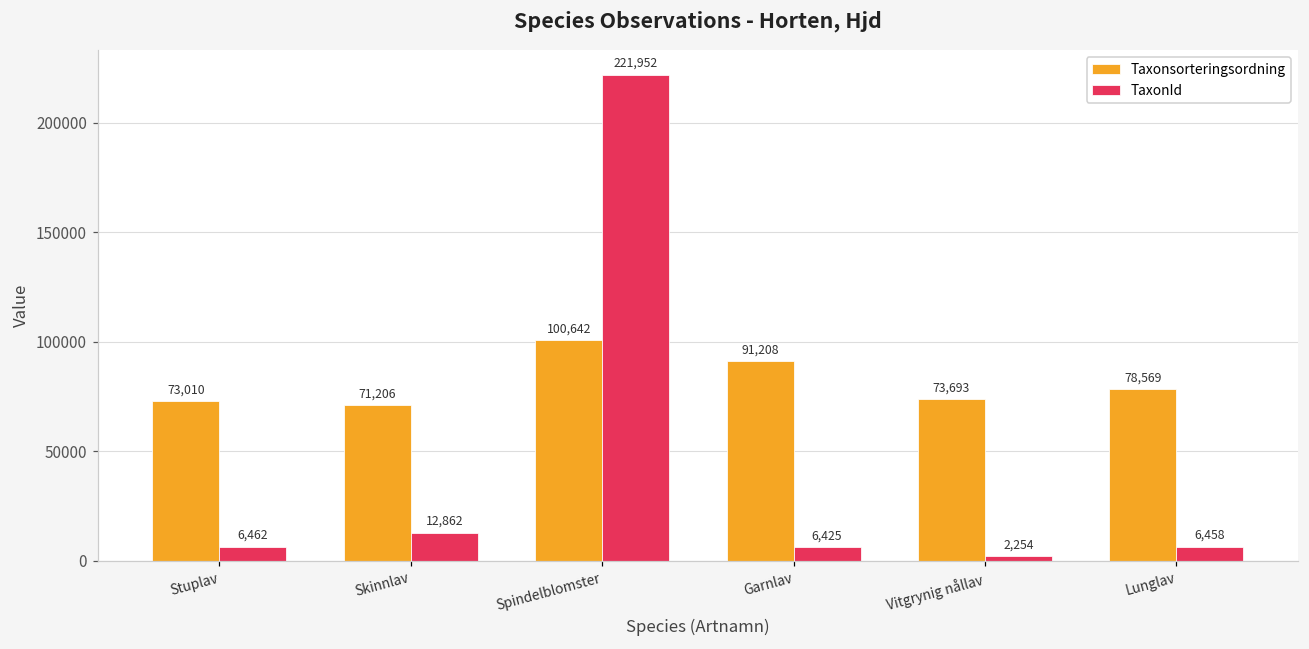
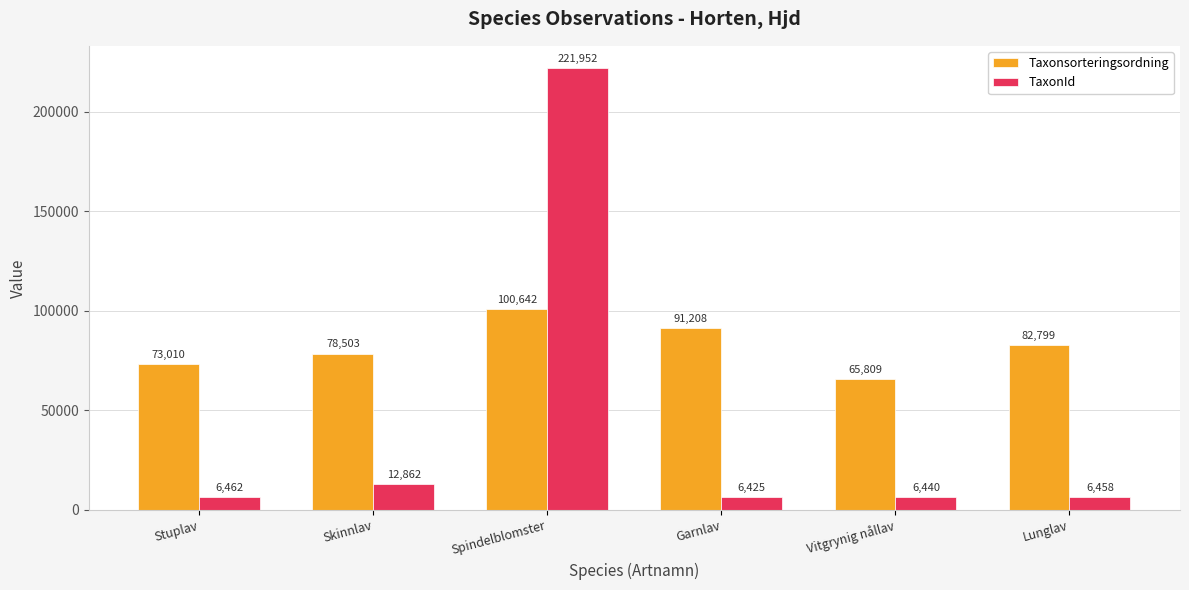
Taxonsorteringsordning, Skinnlav: 71,206 -> 78,503
Taxonsorteringsordning, Vitgrynig nållav: 73,693 -> 65,809
TaxonId, Vitgrynig nållav: 2,254 -> 6,440
Taxonsorteringsordning, Lunglav: 78,569 -> 82,799
